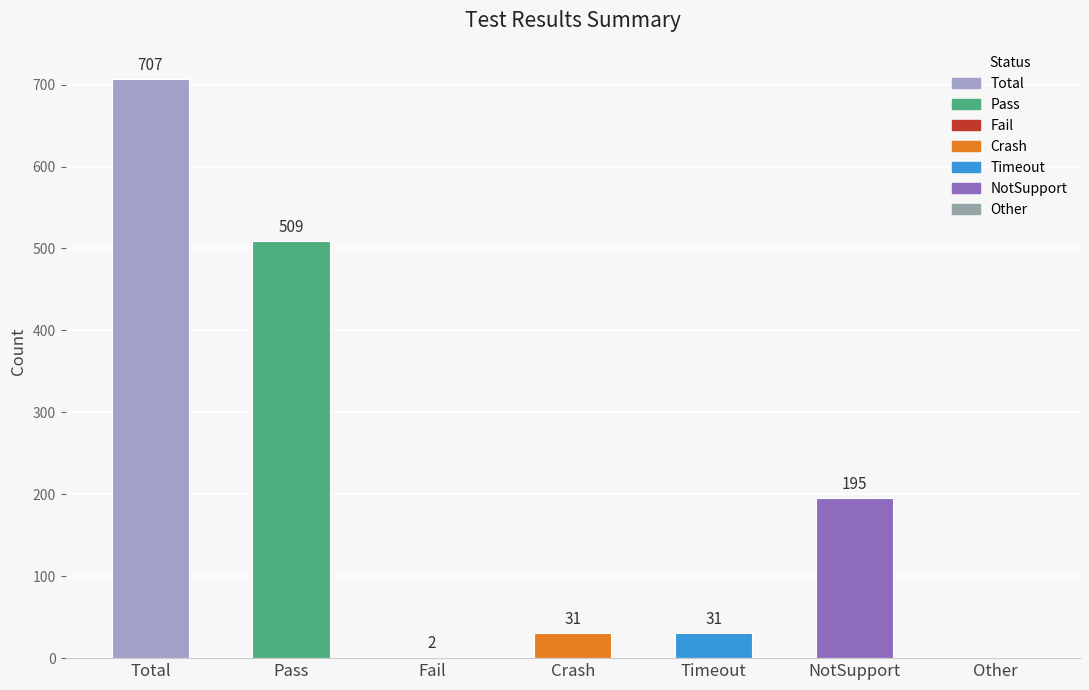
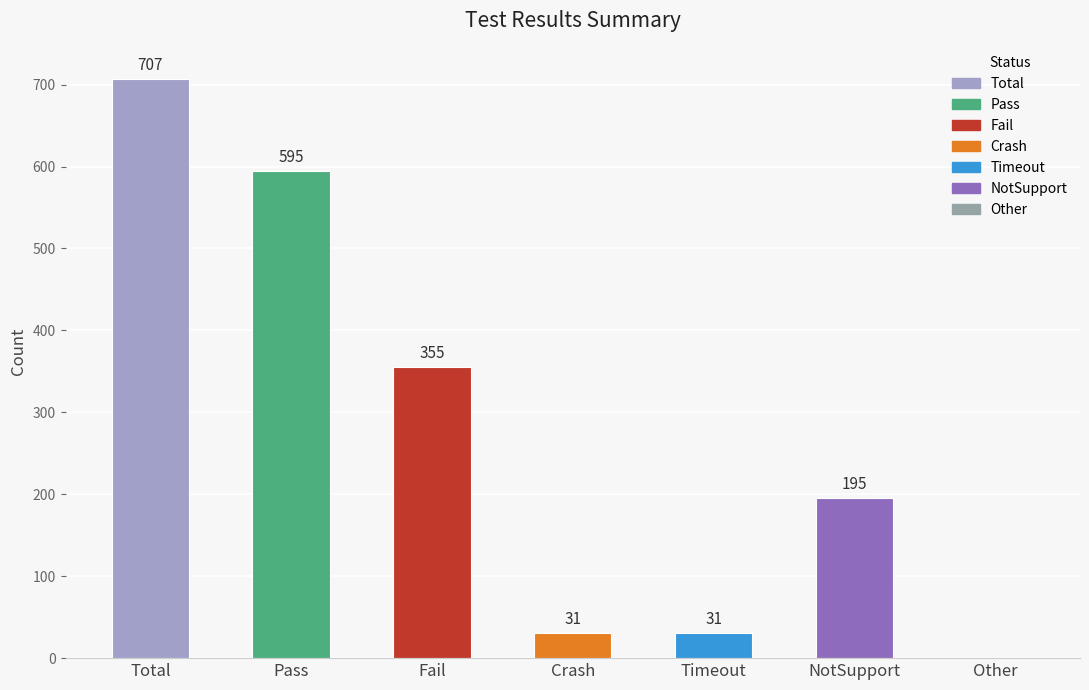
Pass: 509 -> 595
Fail: 2 -> 355
